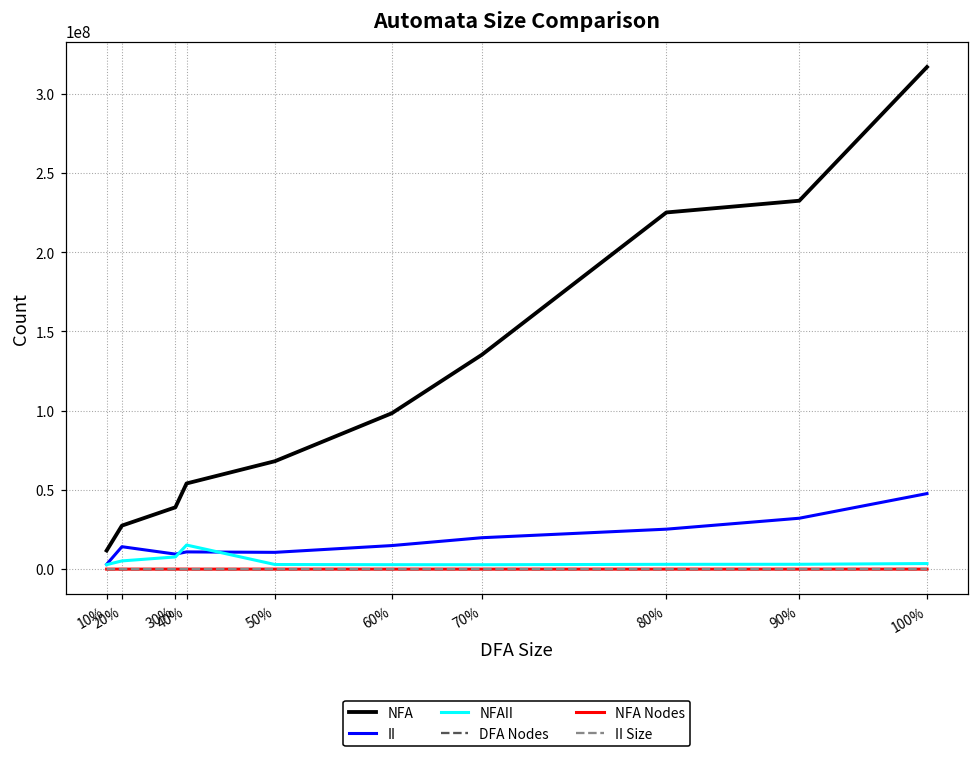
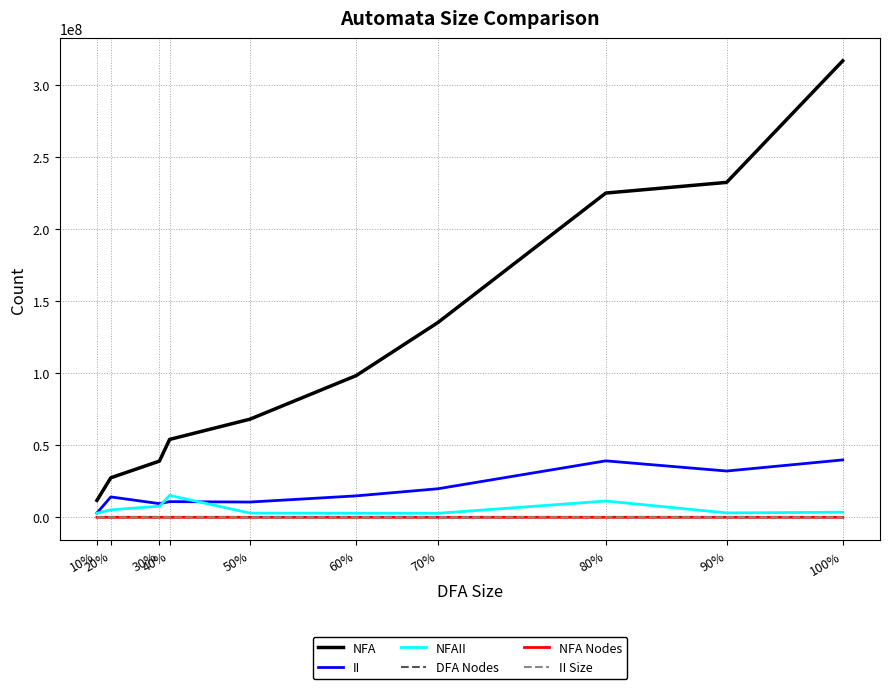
II, 80%: 25000000 -> 39000000
NFAII, 80%: 3000000 -> 11000000
II, 100%: 48000000 -> 40000000
